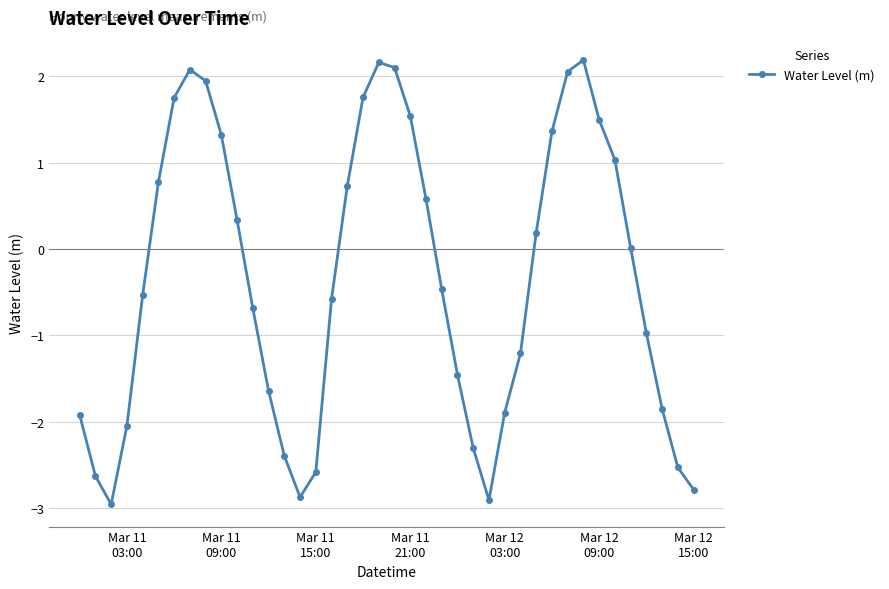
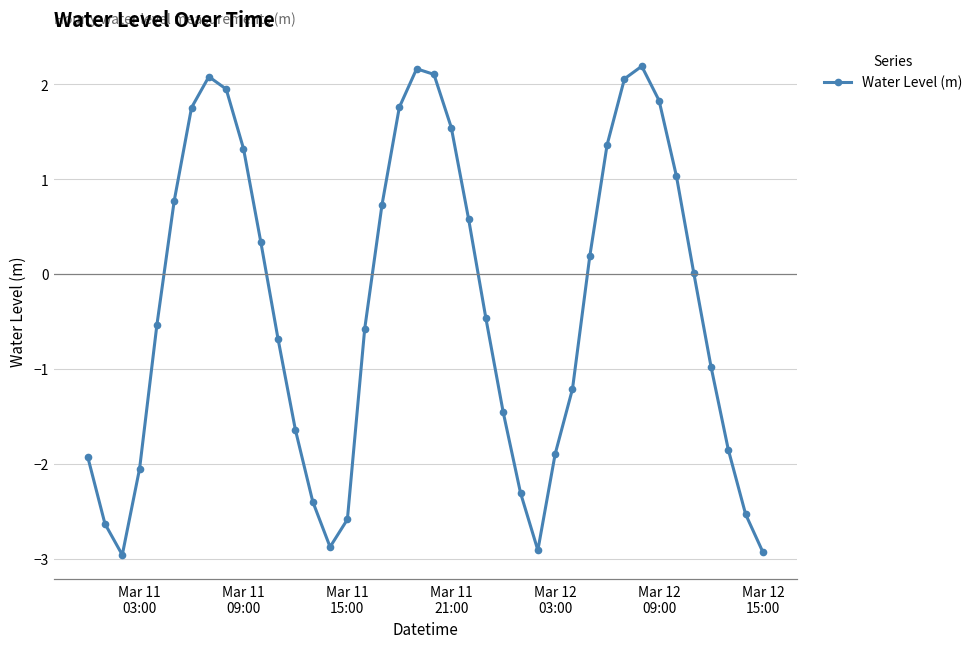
Mar 12 09:00: 1.5 -> 1.8
Mar 12 15:00: -2.8 -> -2.9
